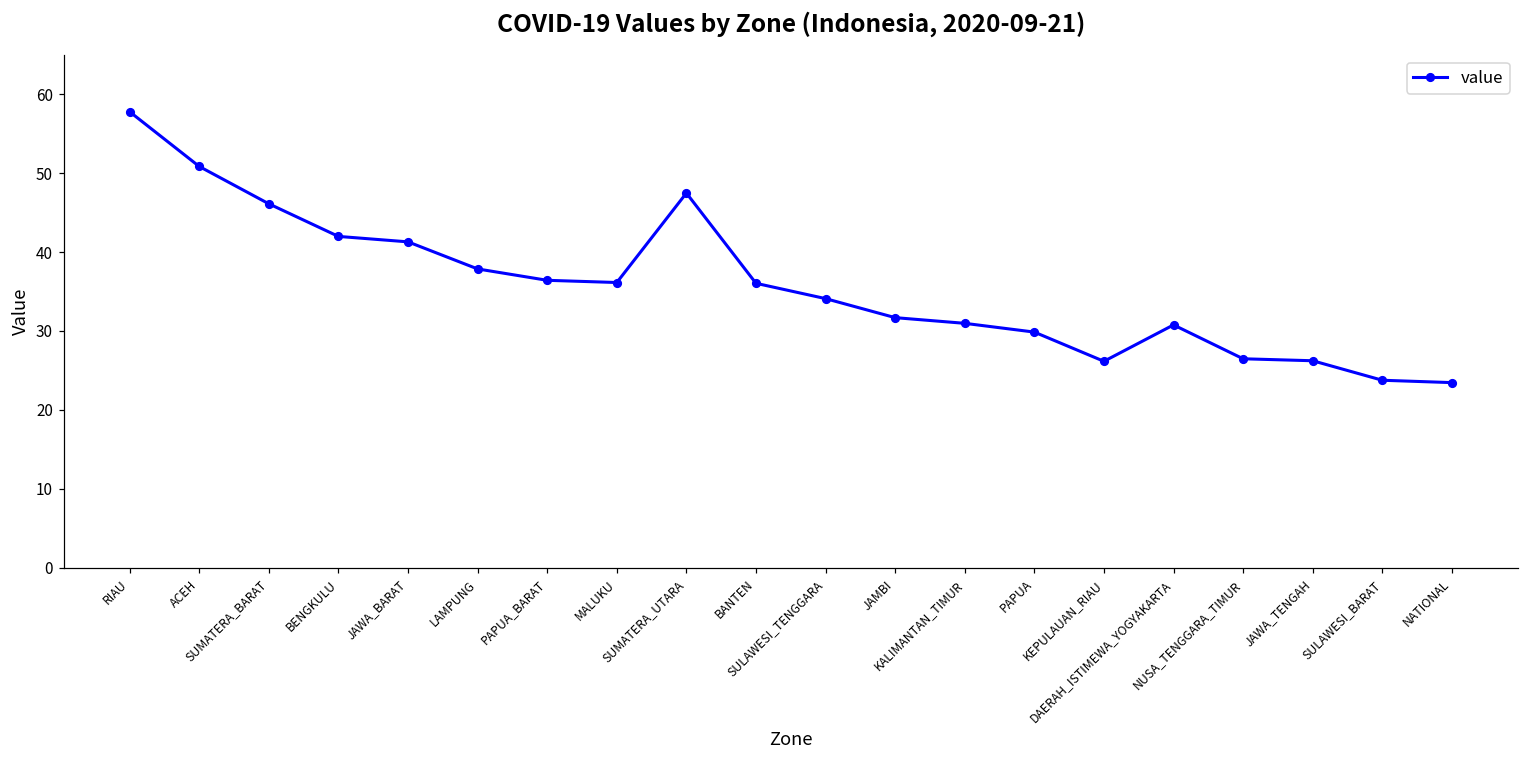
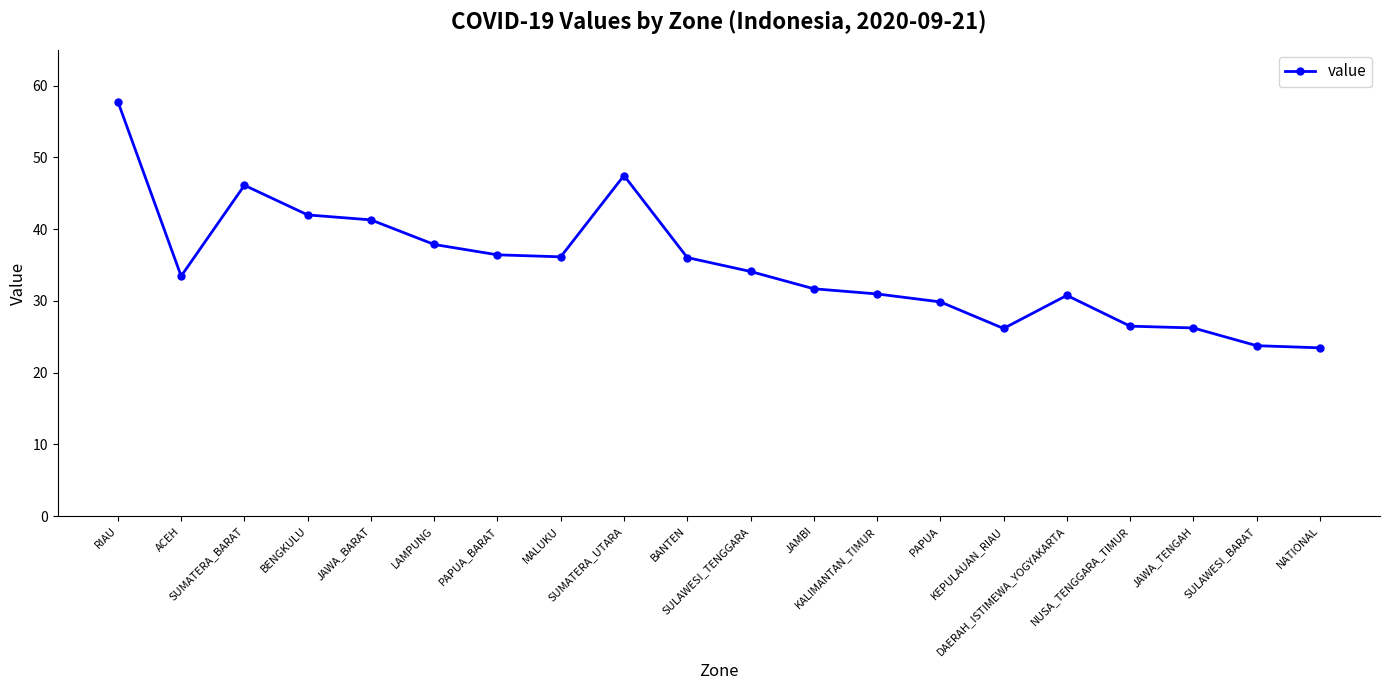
ACEH: 51 -> 33
